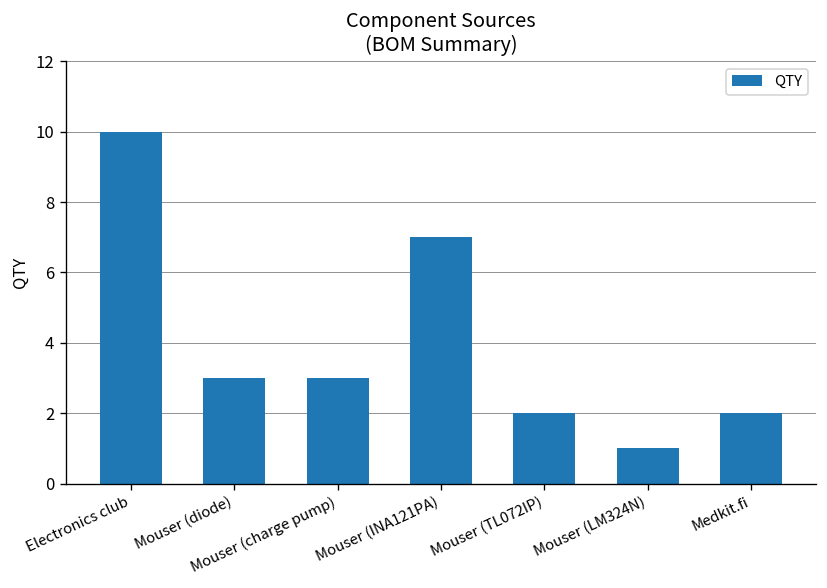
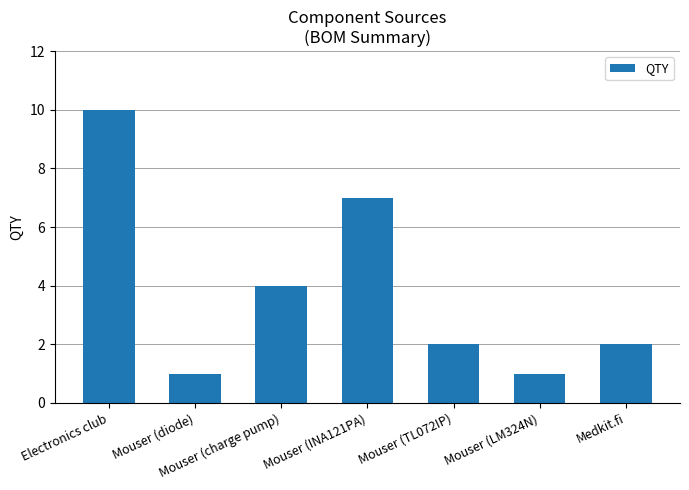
Mouser (diode): 3 -> 1
Mouser (charge pump): 3 -> 4
